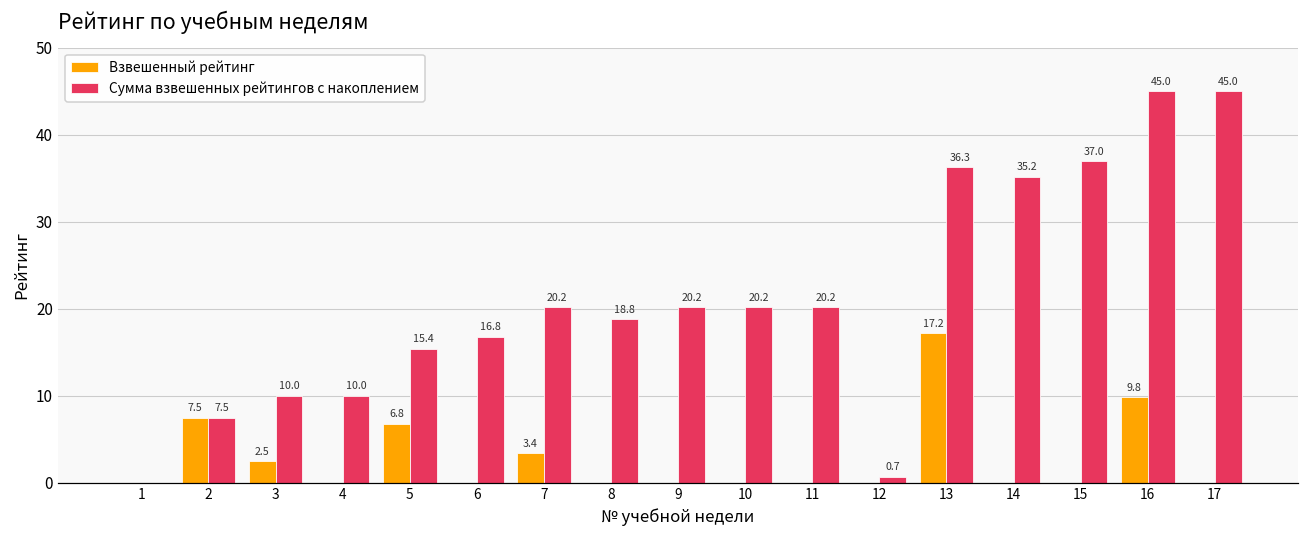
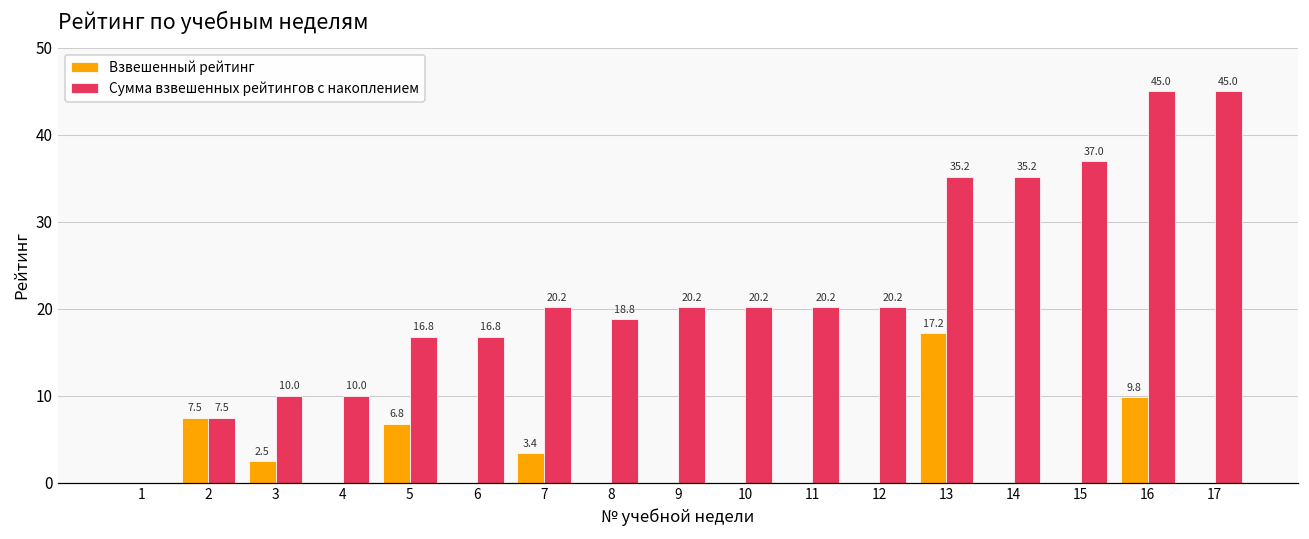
Сумма взвешенных рейтингов с накоплением, 5: 15.4 -> 16.8
Сумма взвешенных рейтингов с накоплением, 12: 0.7 -> 20.2
Сумма взвешенных рейтингов с накоплением, 13: 36.3 -> 35.2
